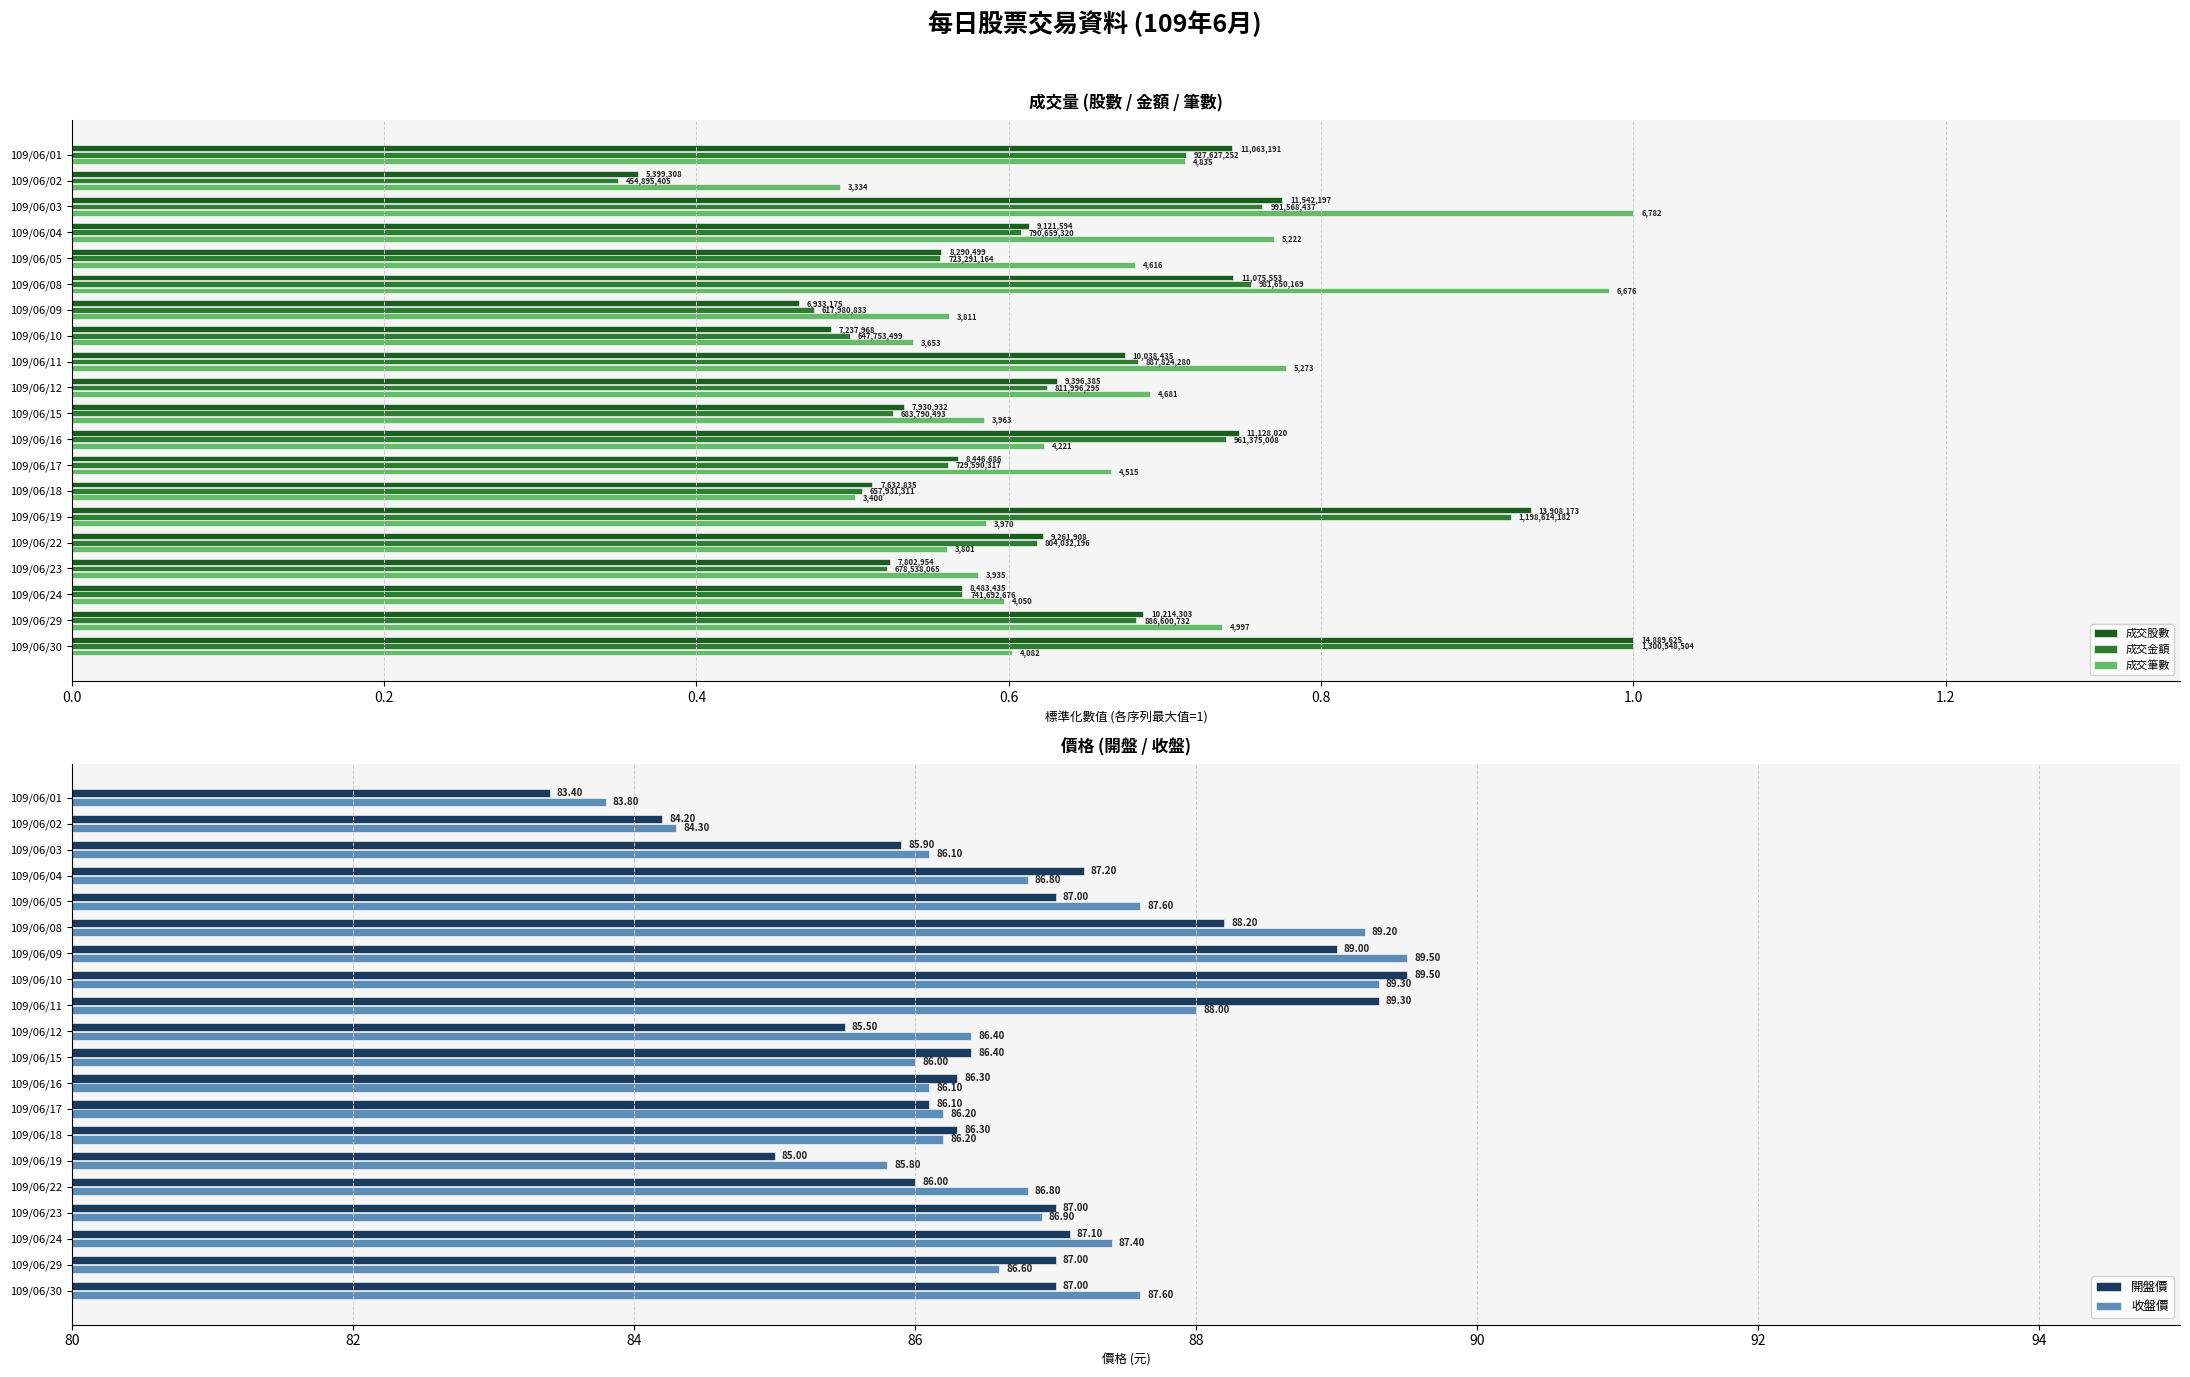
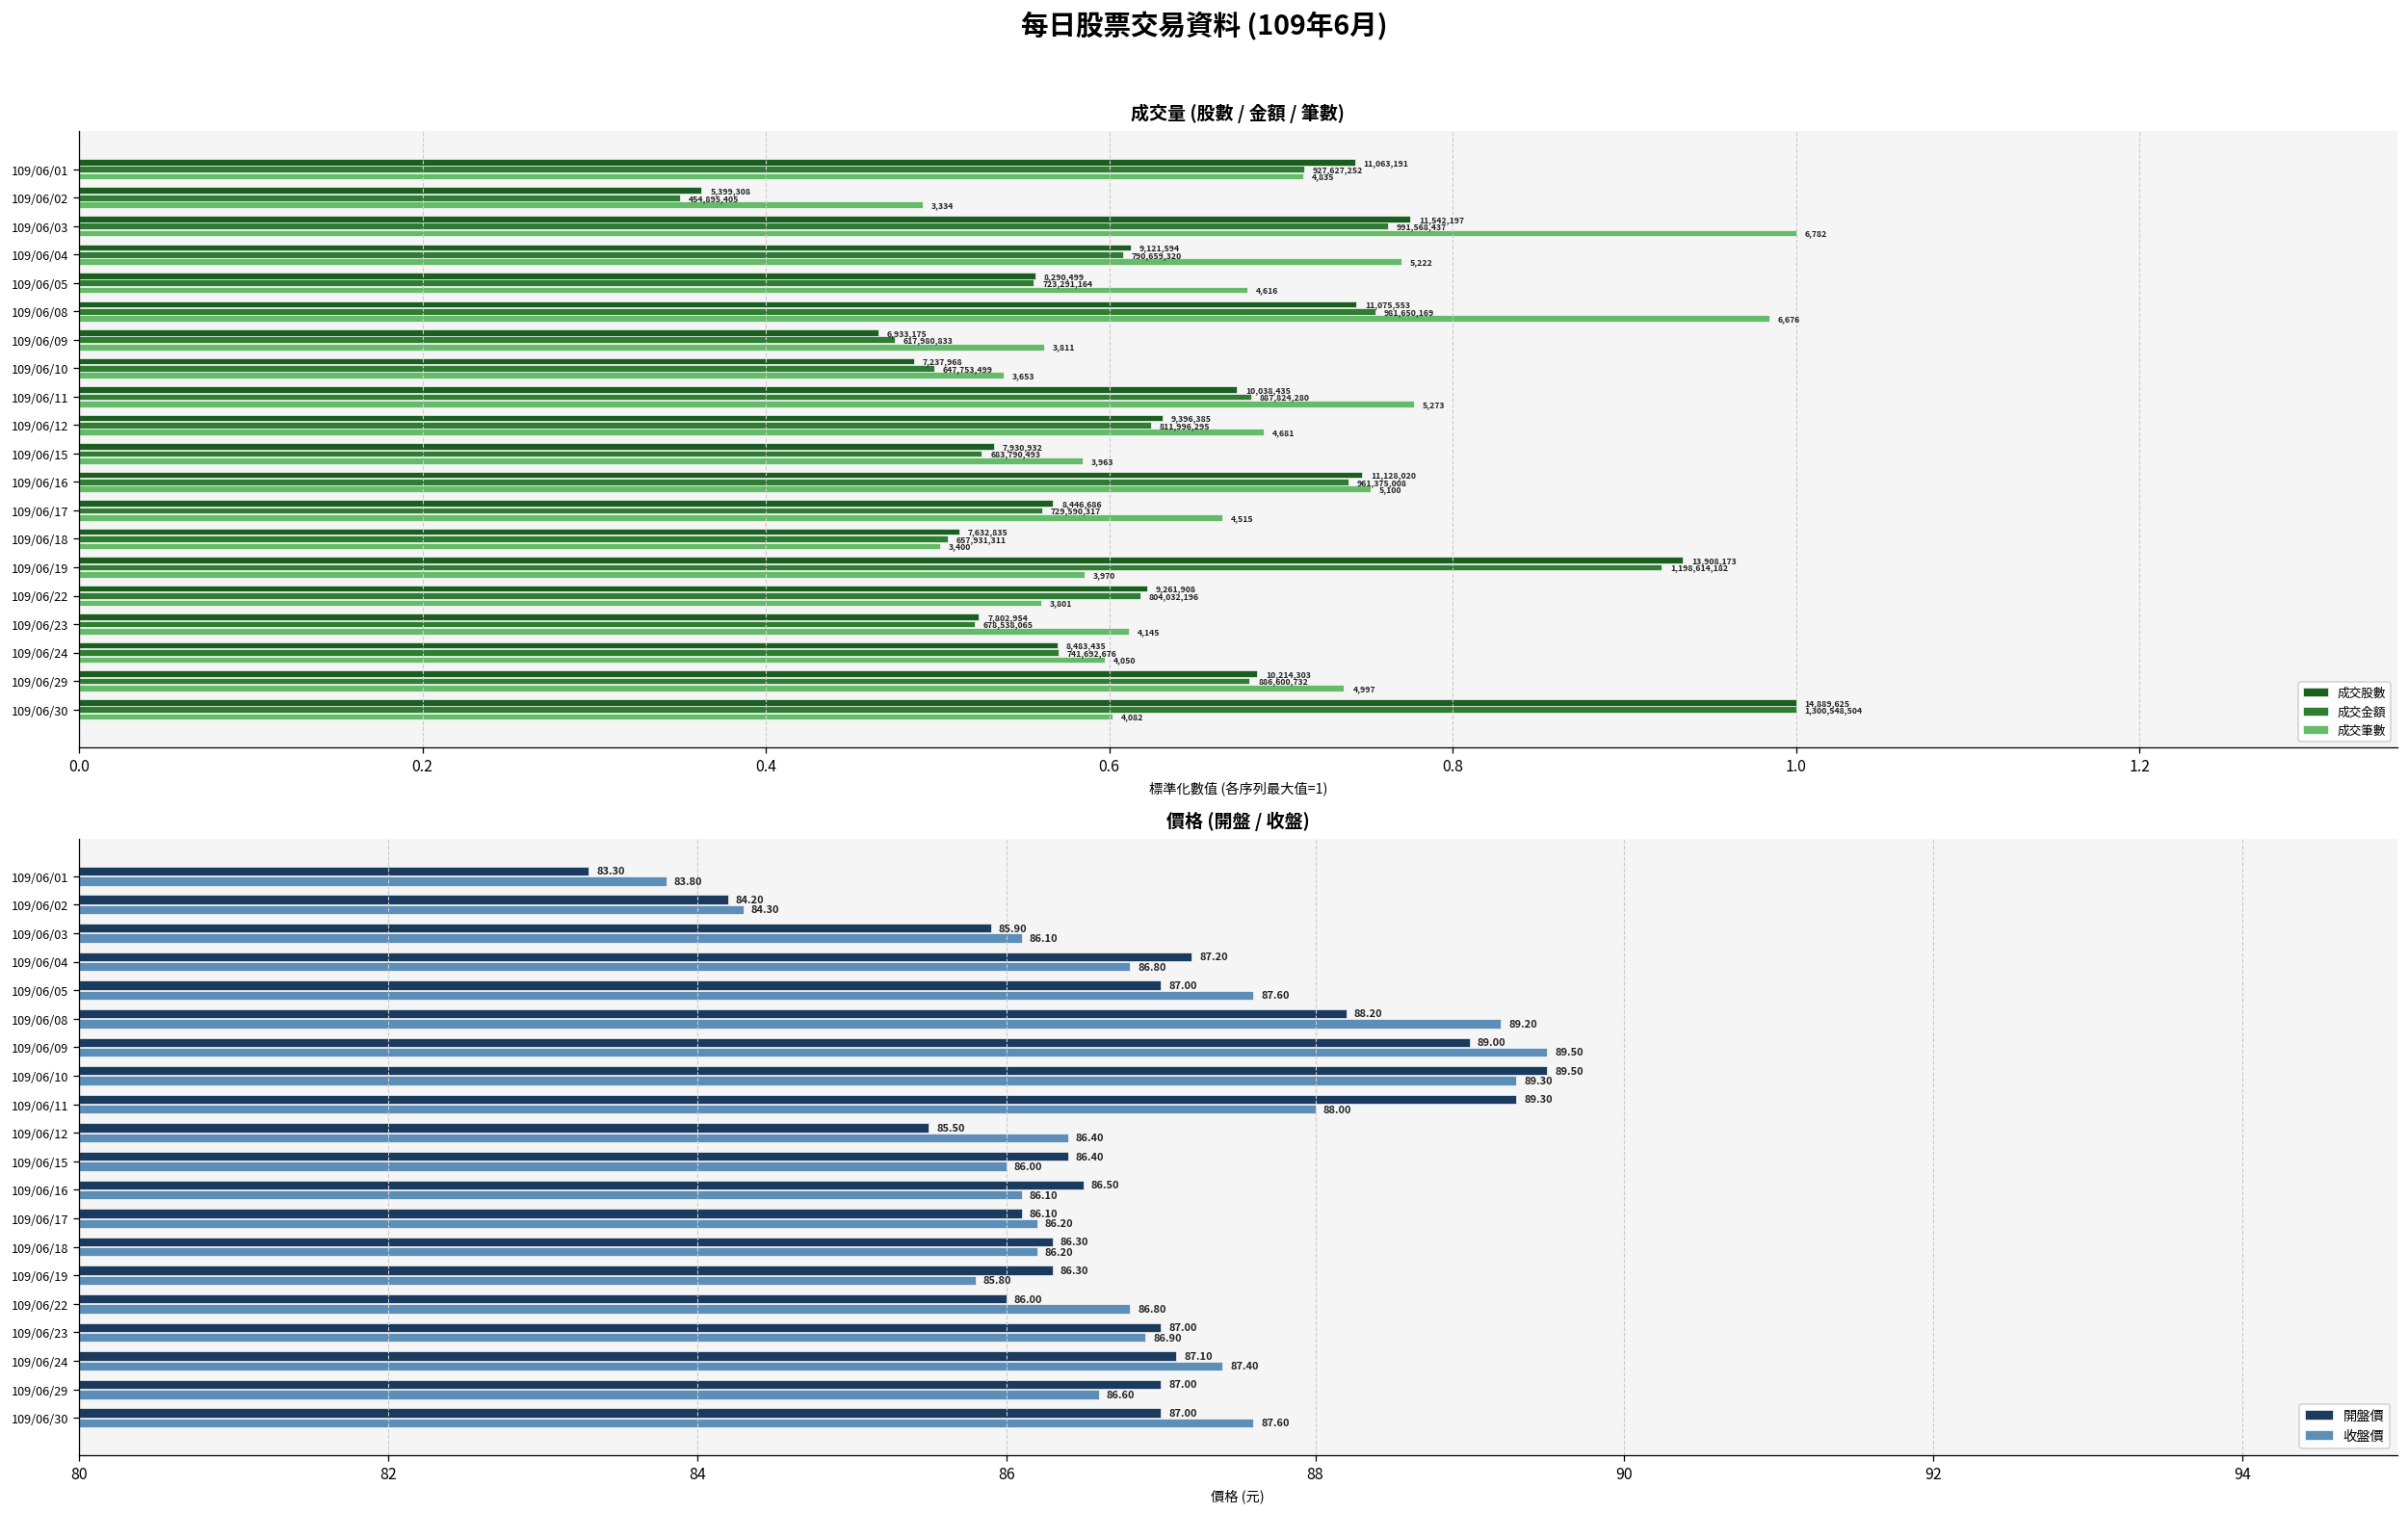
成交量 (股數 / 金額 / 筆數), 成交筆數, 109/06/16: 4,221 -> 5,100
成交量 (股數 / 金額 / 筆數), 成交筆數, 109/06/23: 3,935 -> 4,145
價格 (開盤 / 收盤), 開盤價, 109/06/01: 83.40 -> 83.30
價格 (開盤 / 收盤), 開盤價, 109/06/16: 86.30 -> 86.50
價格 (開盤 / 收盤), 開盤價, 109/06/19: 85.00 -> 86.30
